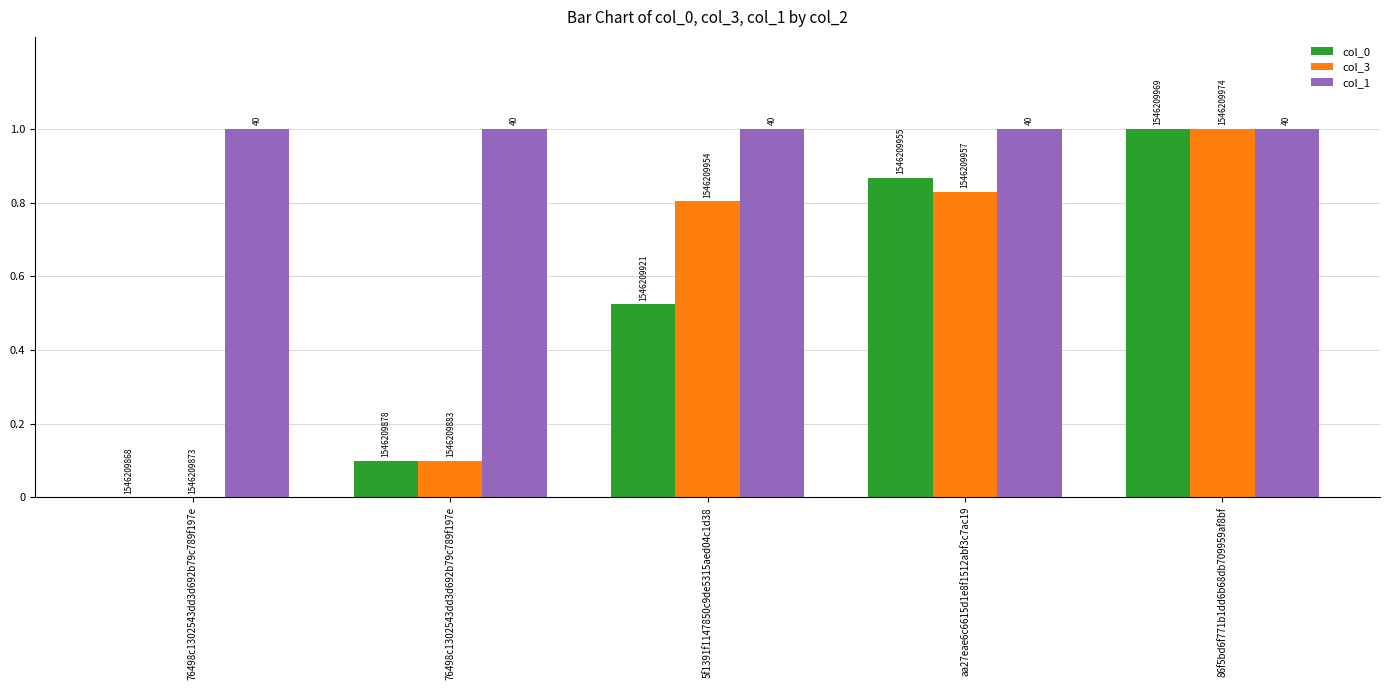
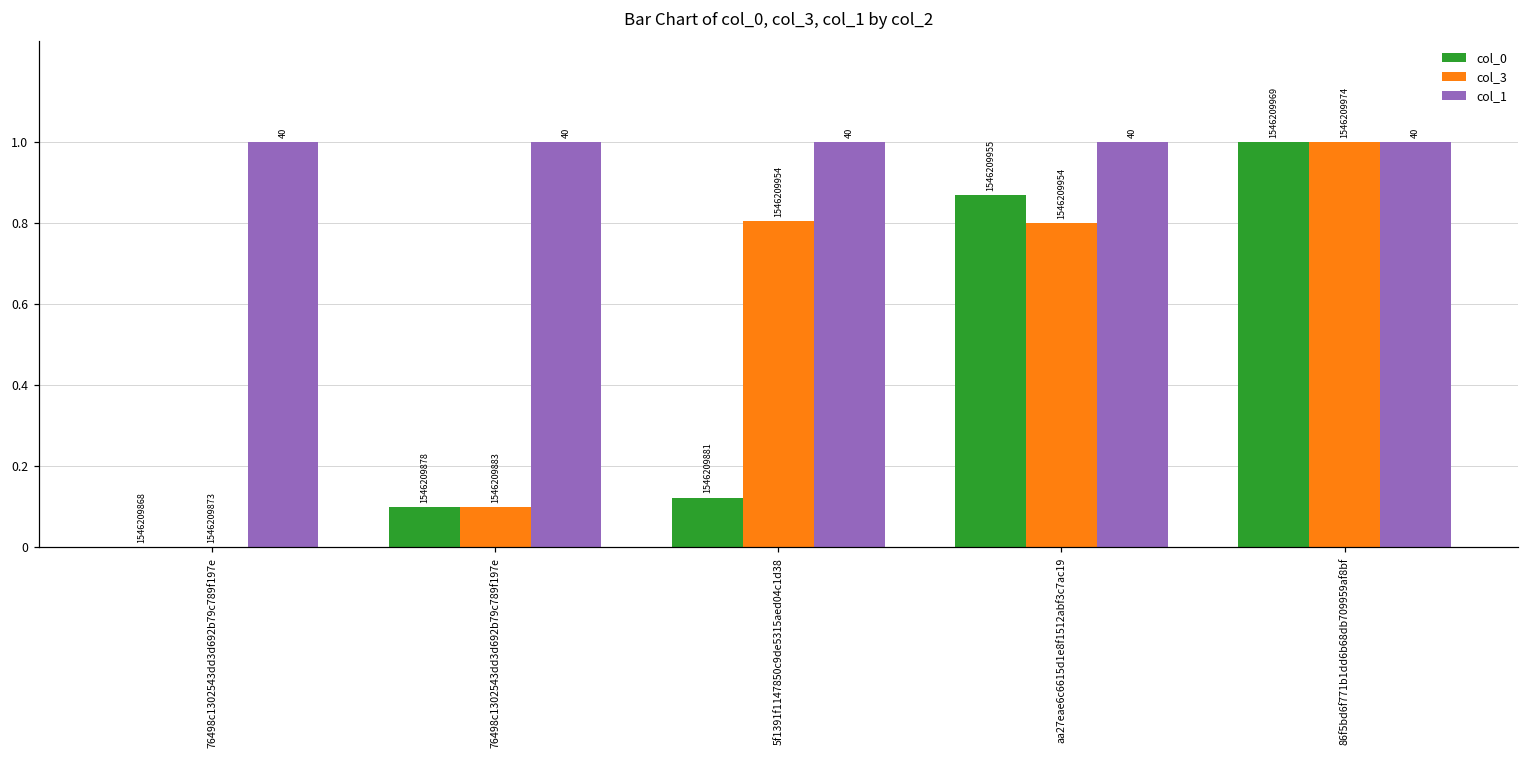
col_0, 5f1391f1147850c9de5315aed04c1d38: 1546209921 -> 1546209881
col_3, aa27eae6c6615d1e8f1512abf3c7ac19: 1546209957 -> 1546209954
